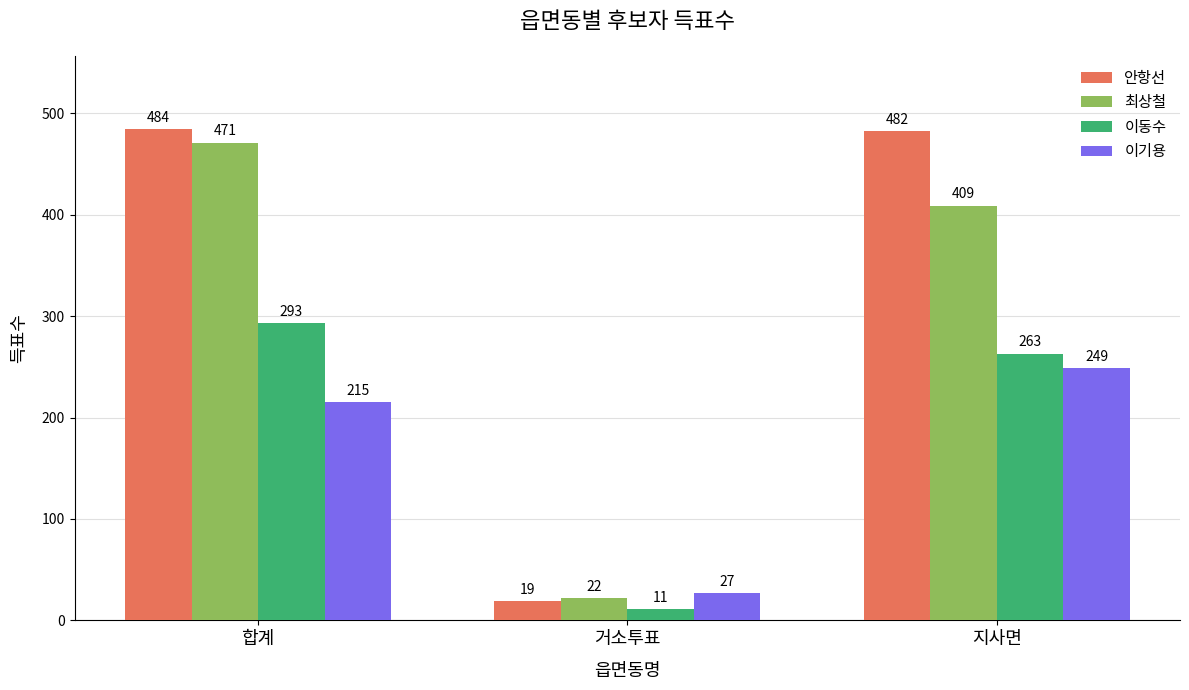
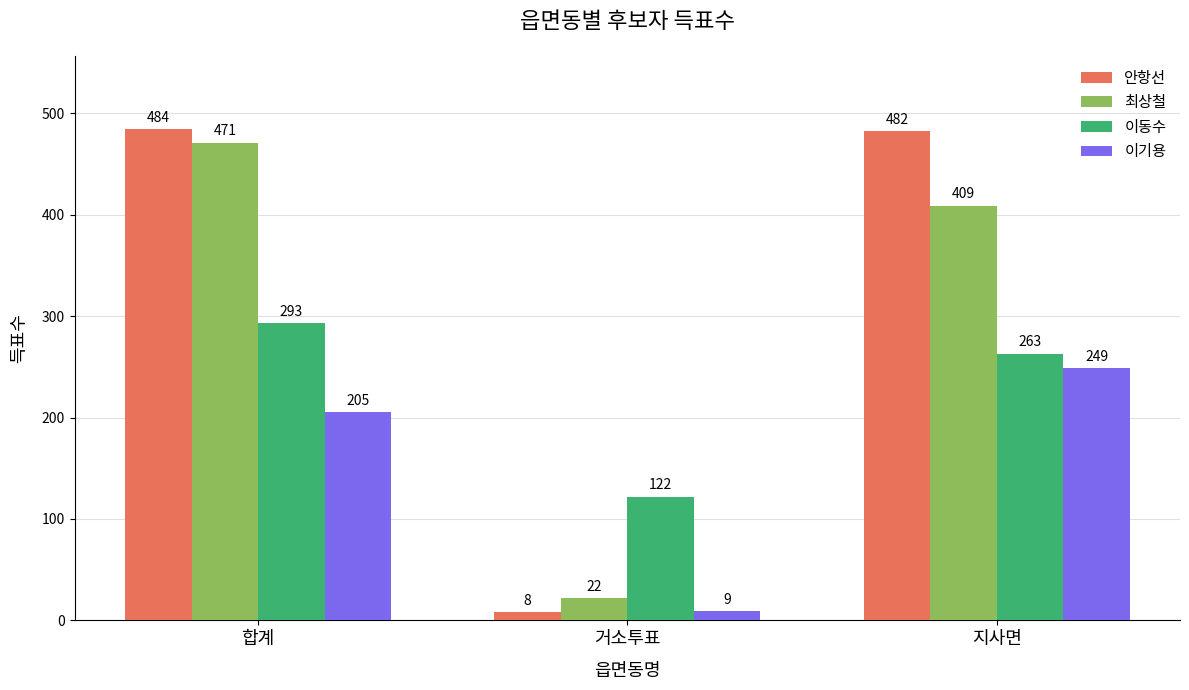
이기용, 합계: 215 -> 205
안항선, 거소투표: 19 -> 8
이동수, 거소투표: 11 -> 122
이기용, 거소투표: 27 -> 9
